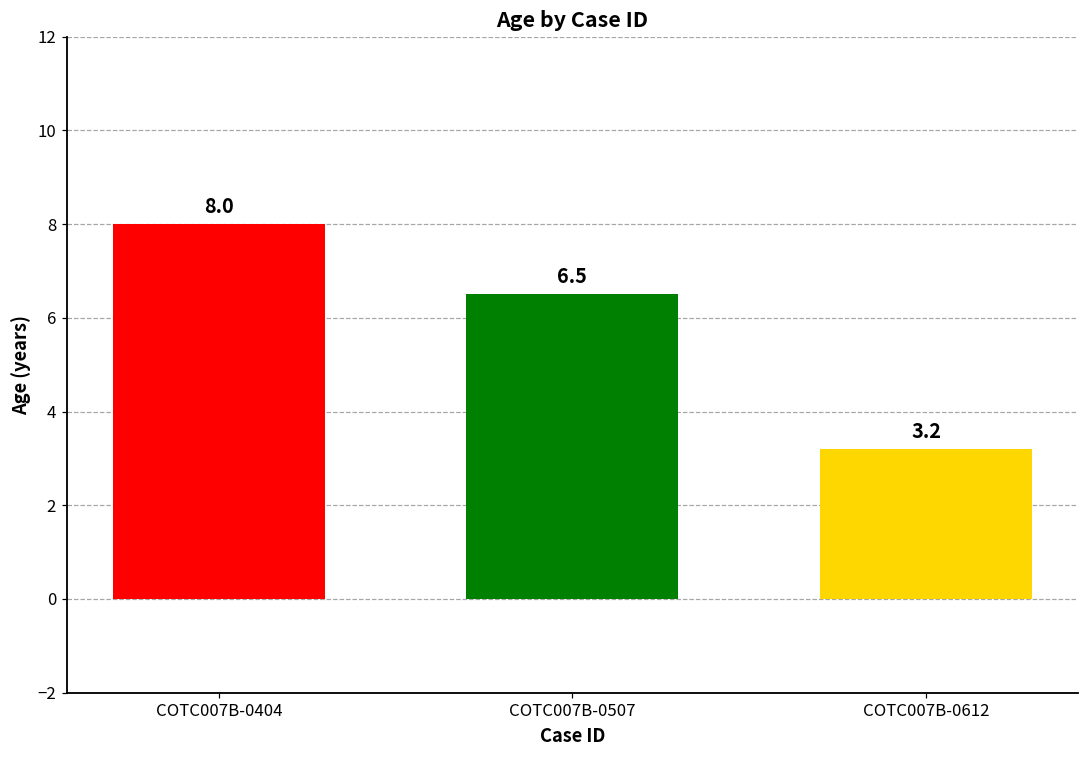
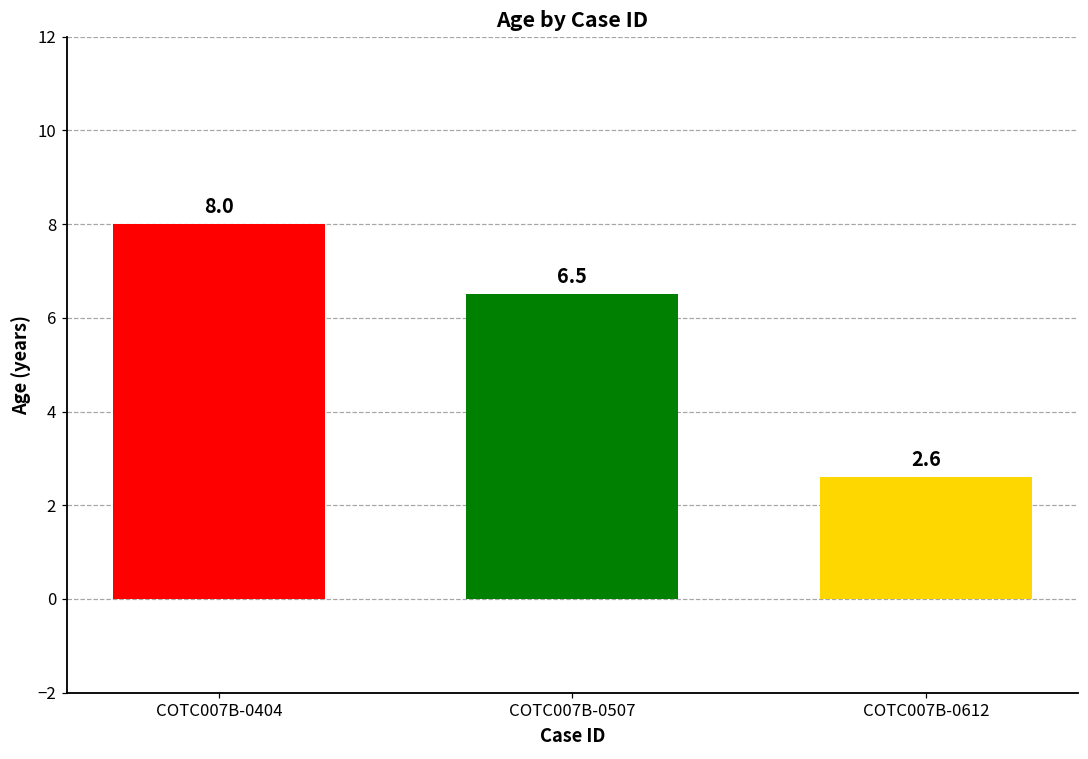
COTC007B-0612: 3.2 -> 2.6
